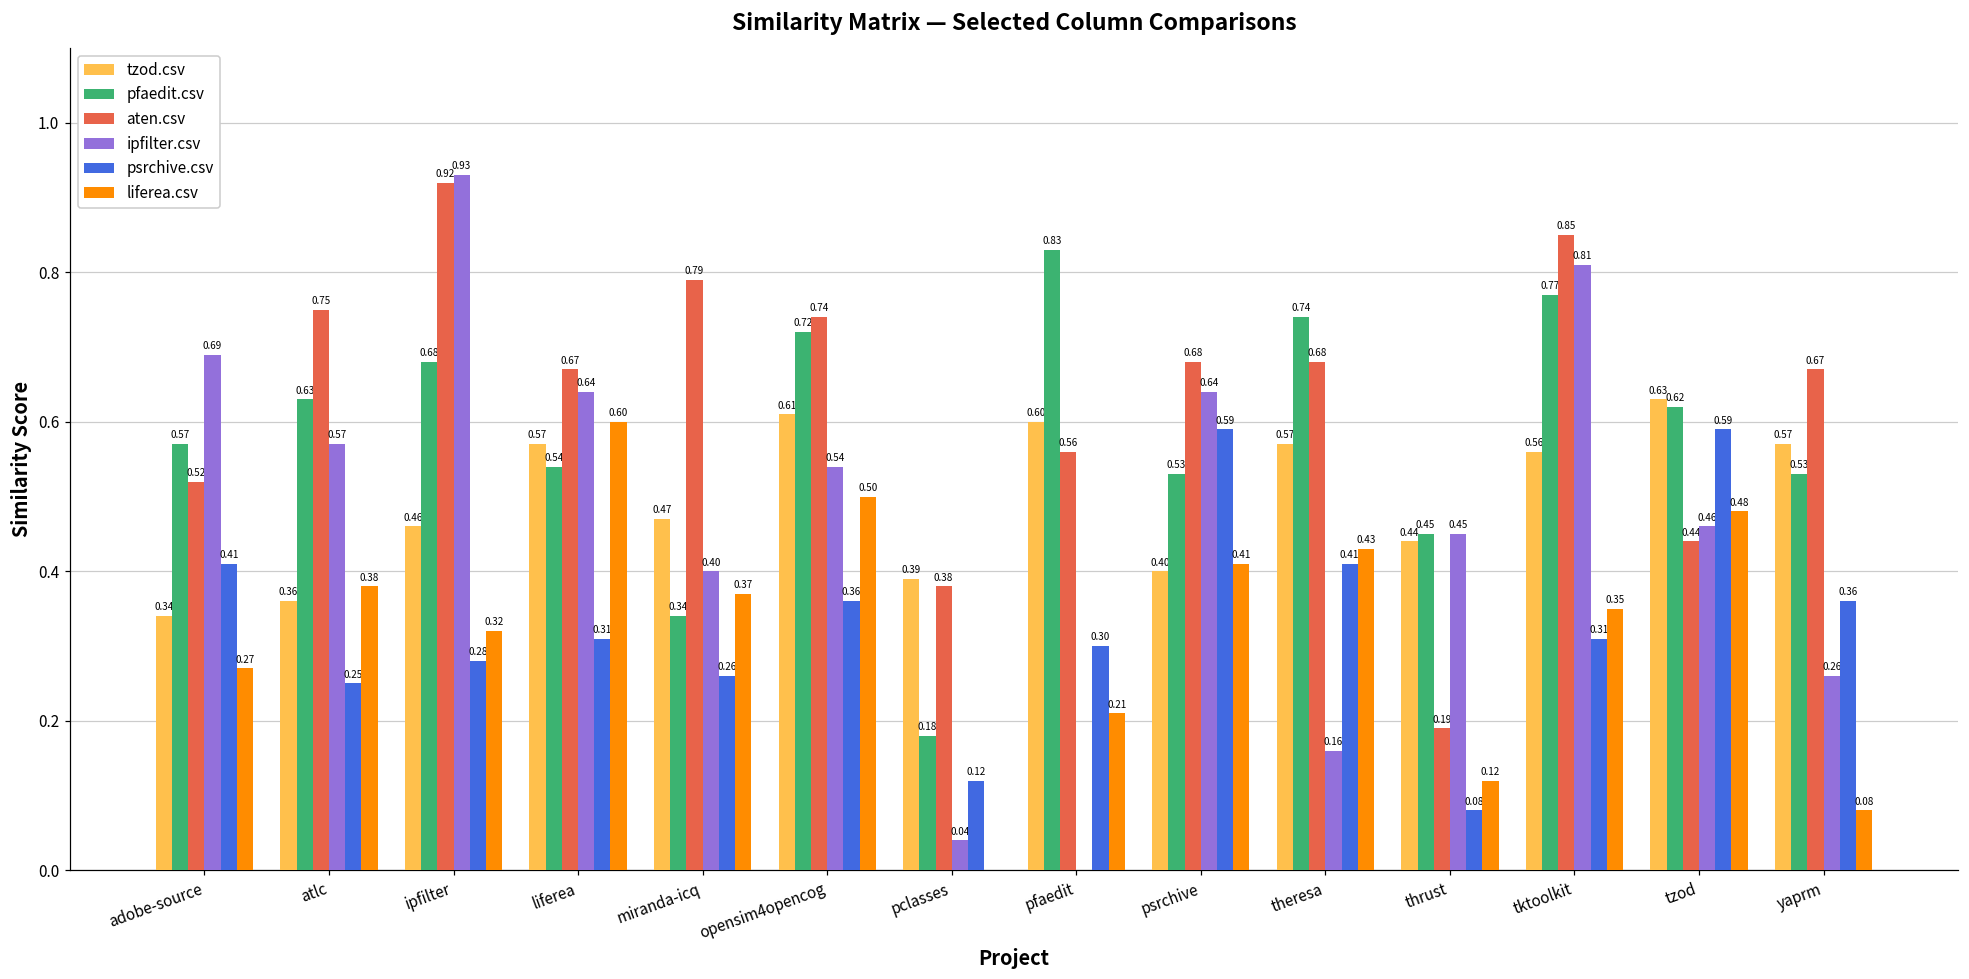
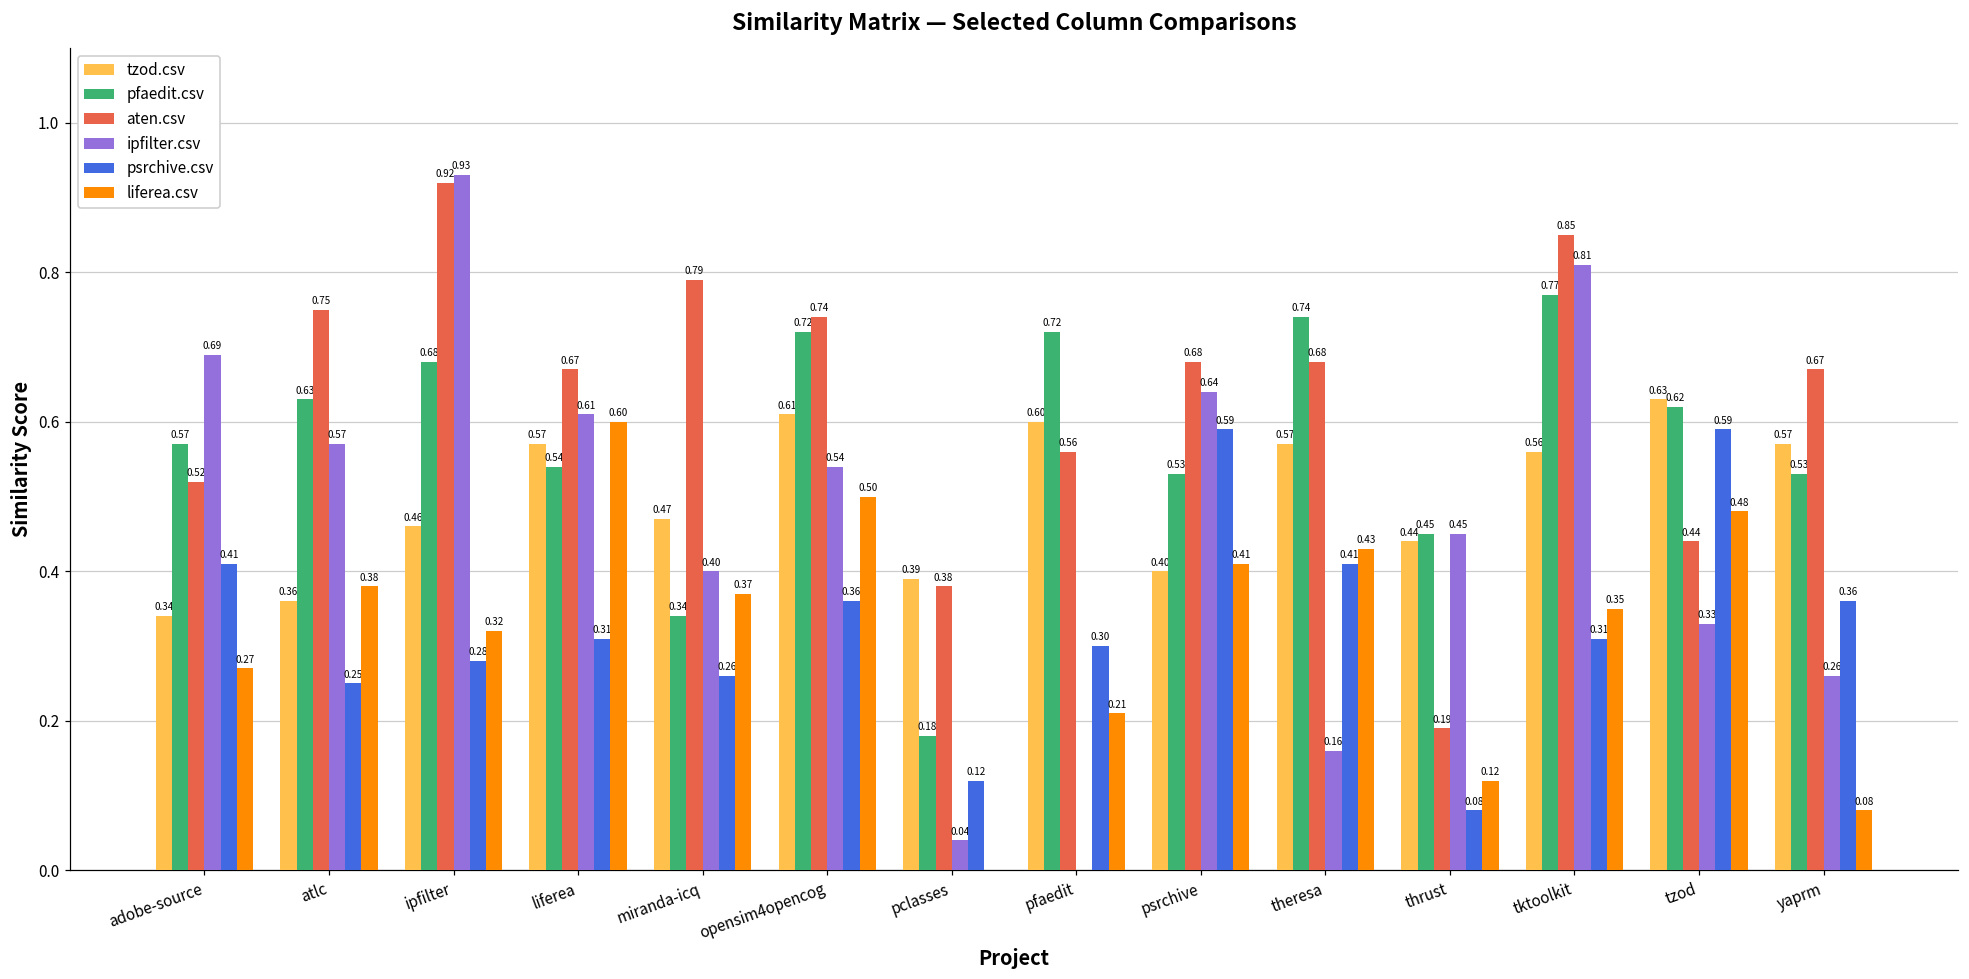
ipfilter.csv, liferea: 0.64 -> 0.61
pfaedit.csv, pfaedit: 0.83 -> 0.72
ipfilter.csv, tzod: 0.46 -> 0.33
